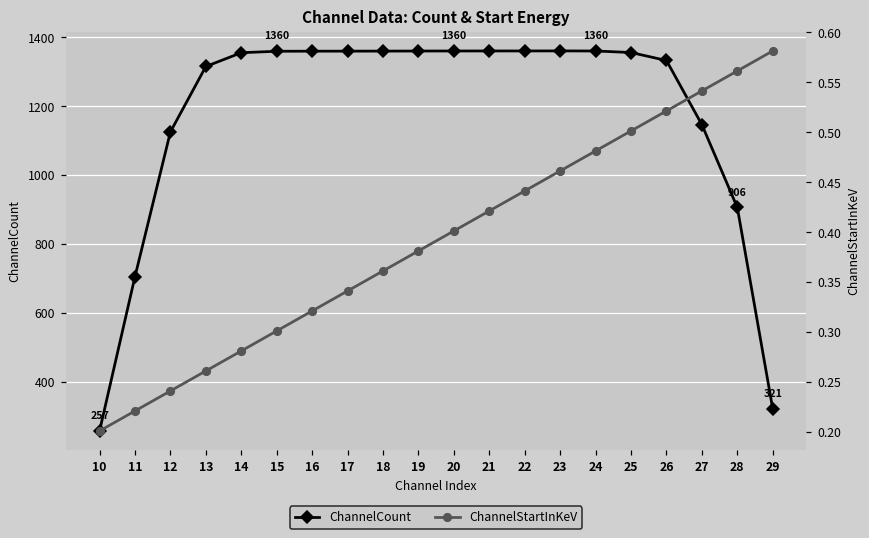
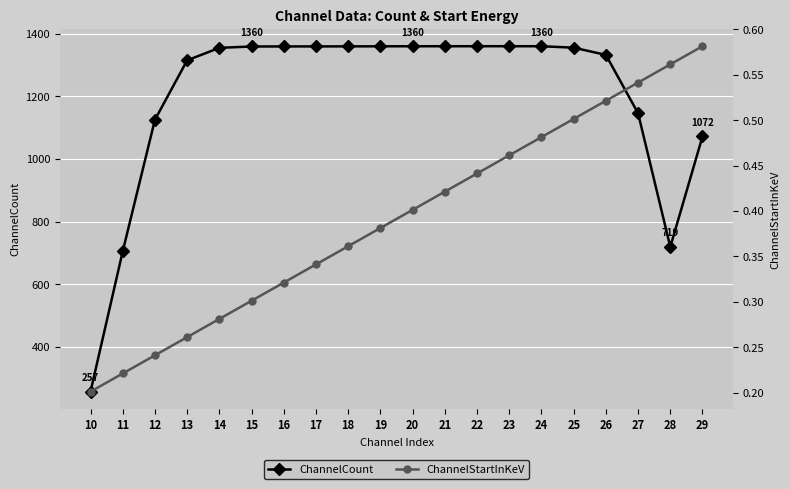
ChannelCount, 28: 906 -> 719
ChannelCount, 29: 321 -> 1072
